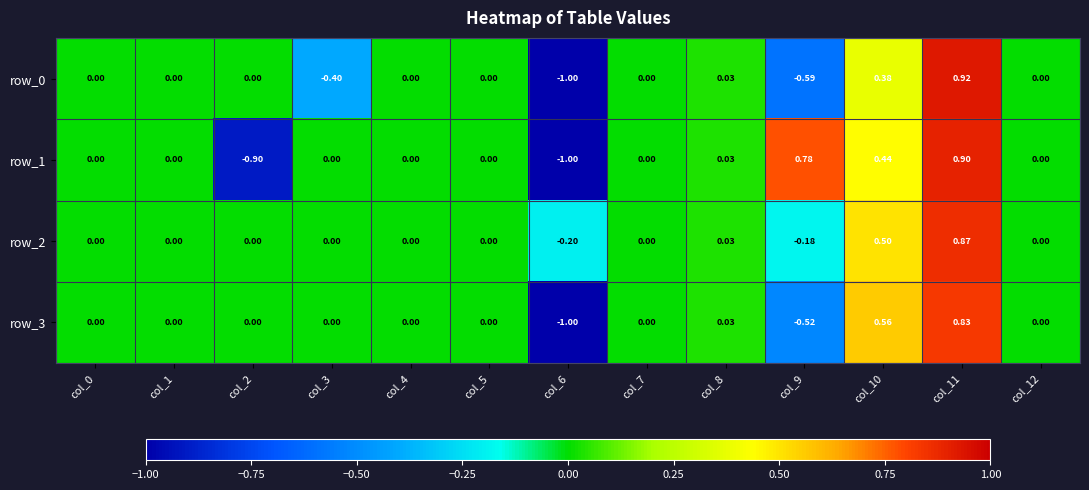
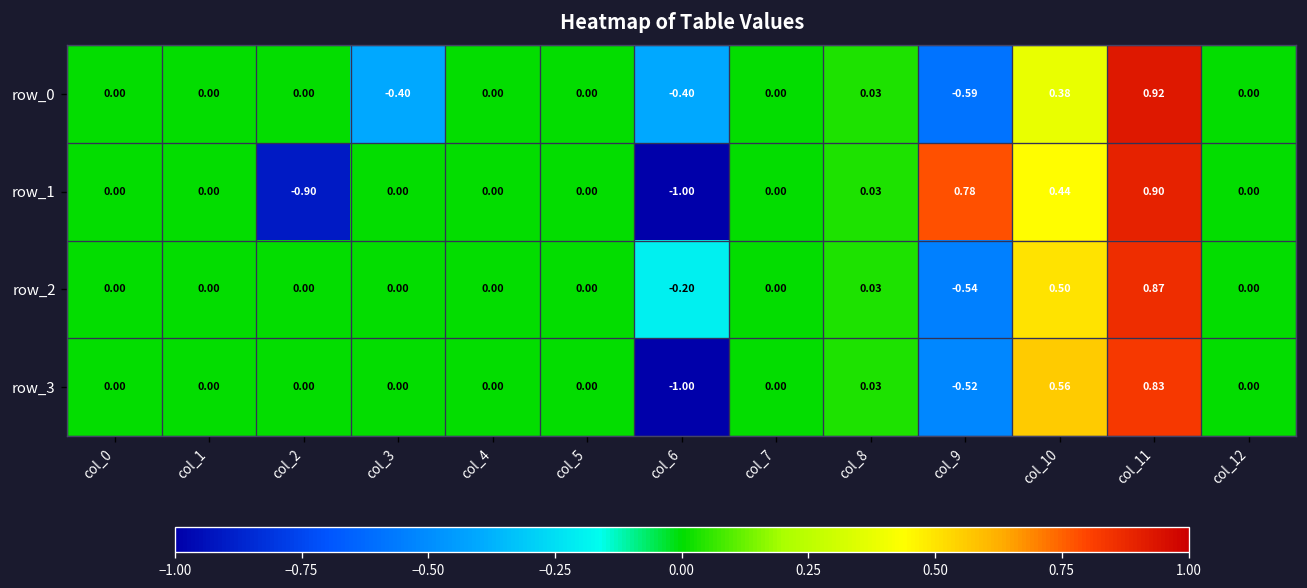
row_0, col_6: -1.00 -> -0.40
row_2, col_9: -0.18 -> -0.54
